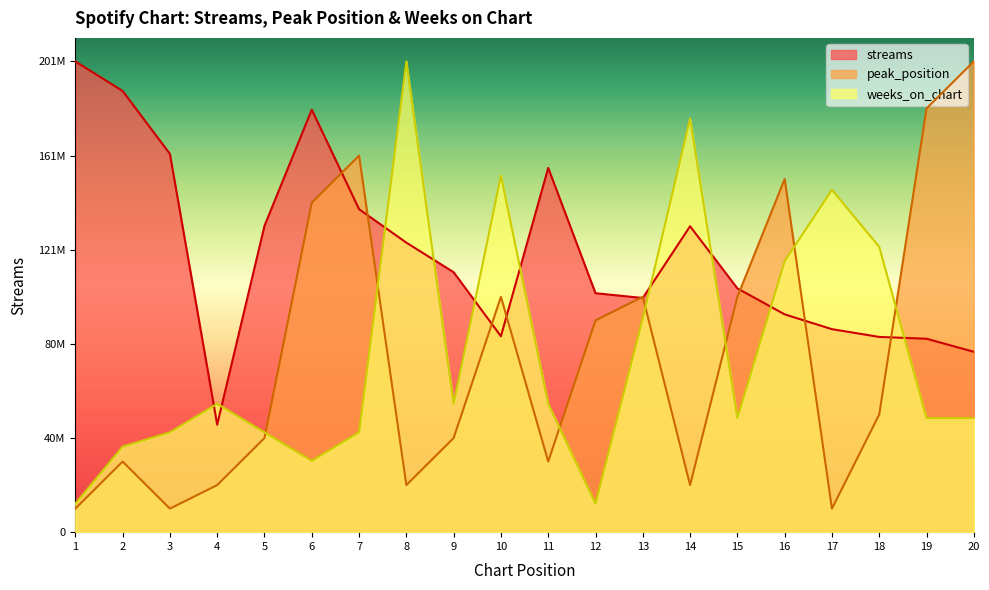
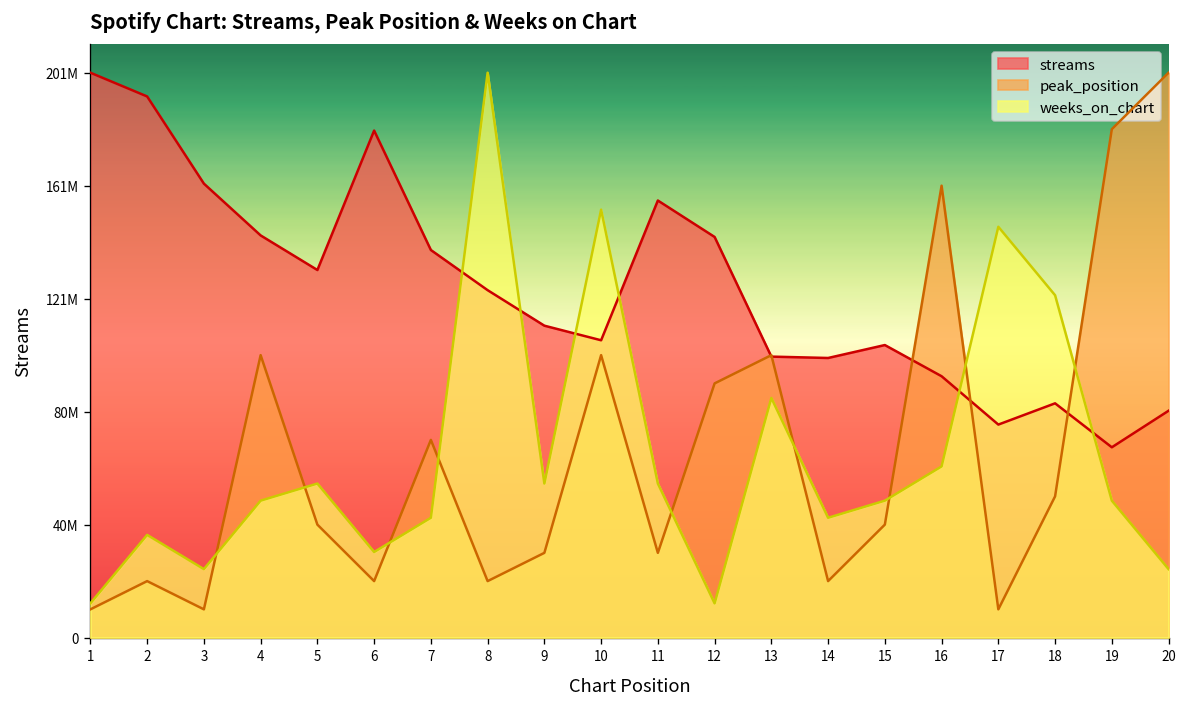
streams, 2: 189000000 -> 193000000
peak_position, 2: 30000000 -> 20000000
weeks_on_chart, 3: 43000000 -> 24000000
streams, 4: 46000000 -> 144000000
peak_position, 4: 20000000 -> 101000000
weeks_on_chart, 4: 55000000 -> 49000000
weeks_on_chart, 5: 43000000 -> 55000000
peak_position, 6: 141000000 -> 20000000
peak_position, 7: 161000000 -> 71000000
peak_position, 9: 40000000 -> 30000000
streams, 10: 84000000 -> 106000000
streams, 12: 102000000 -> 143000000
weeks_on_chart, 13: 92000000 -> 86000000
streams, 14: 131000000 -> 100000000
weeks_on_chart, 14: 177000000 -> 43000000
peak_position, 15: 101000000 -> 40000000
peak_position, 16: 151000000 -> 161000000
weeks_on_chart, 16: 116000000 -> 61000000
streams, 17: 87000000 -> 76000000
streams, 19: 83000000 -> 68000000
streams, 20: 77000000 -> 81000000
weeks_on_chart, 20: 49000000 -> 24000000
